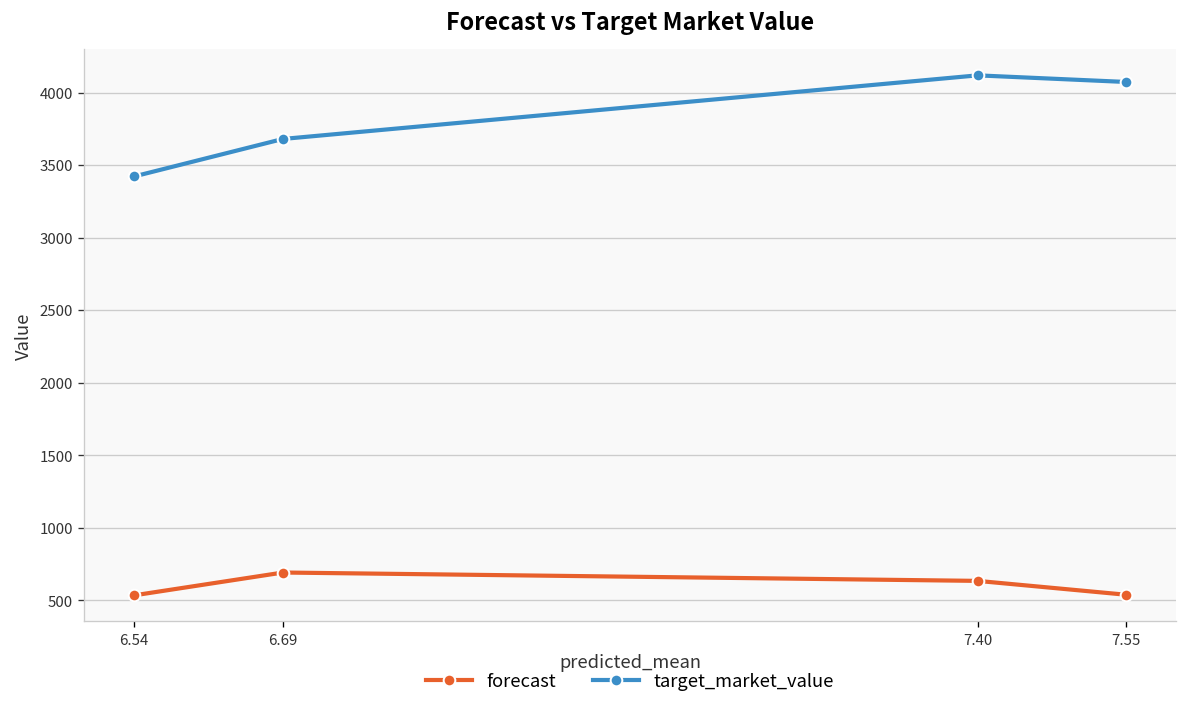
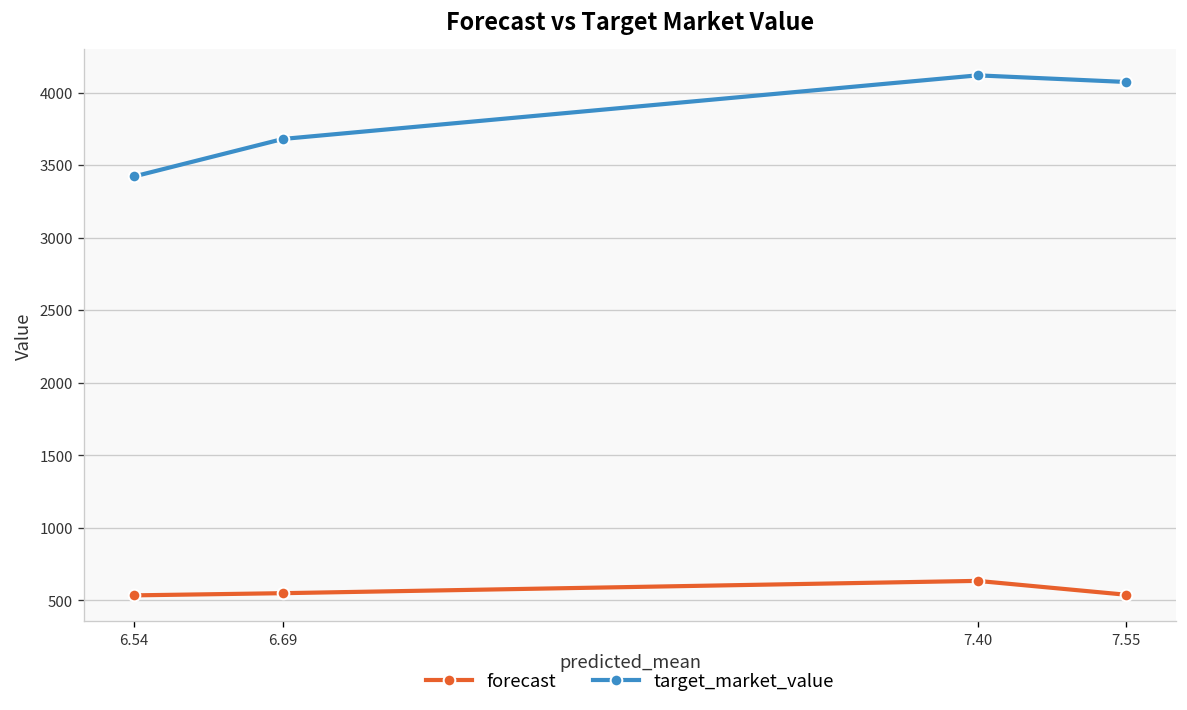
forecast, 6.69: 690 -> 550
